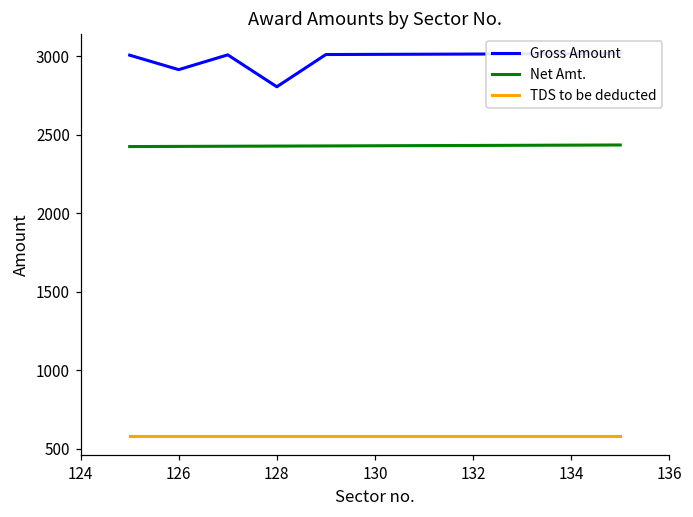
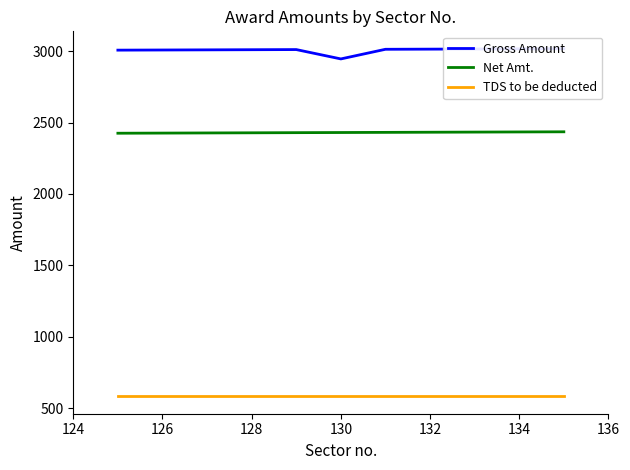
Gross Amount, 126: 2910 -> 3010
Gross Amount, 128: 2810 -> 3010
Gross Amount, 130: 3010 -> 2950
